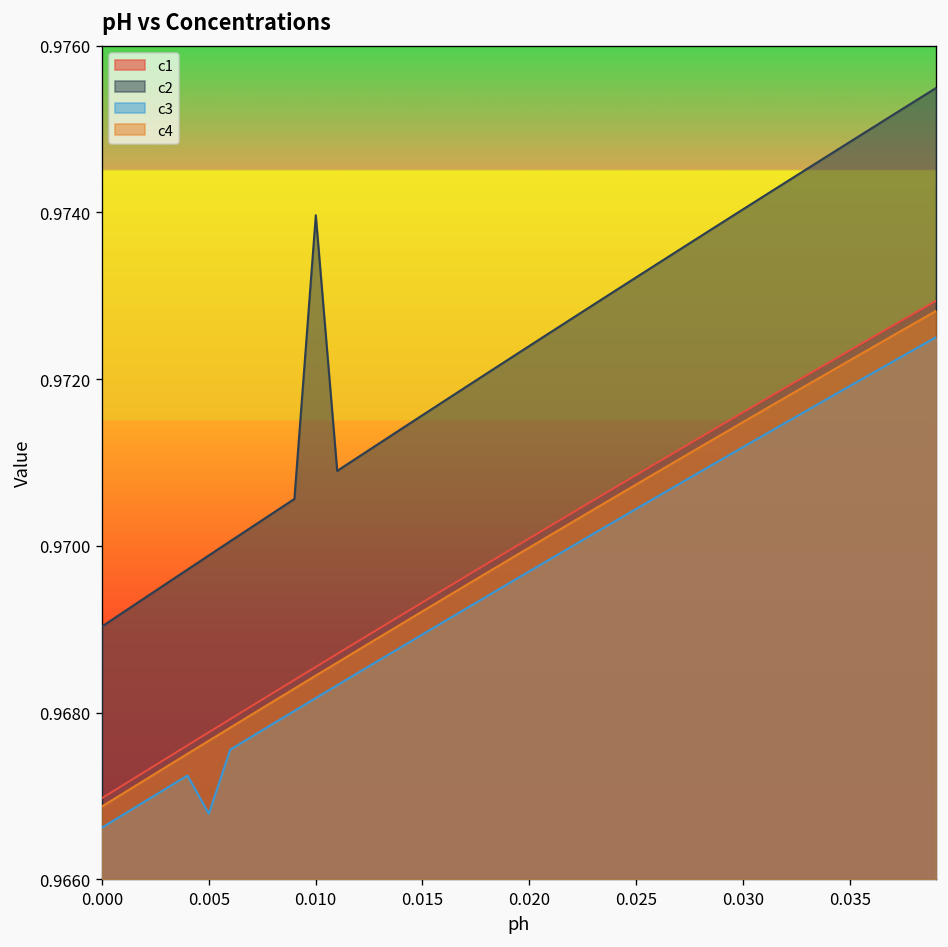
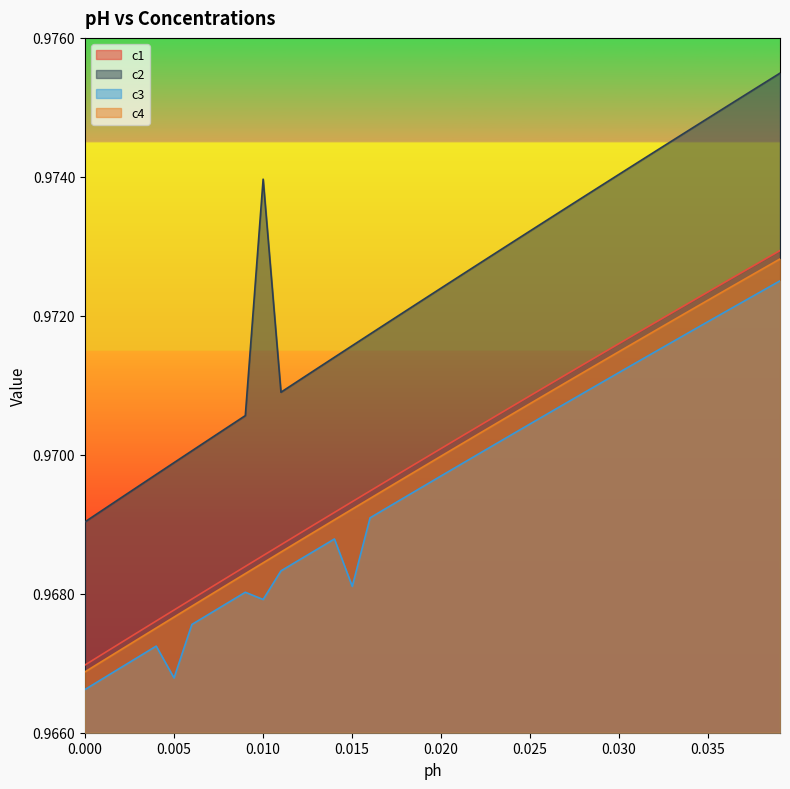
c3, 0.010: 0.9682 -> 0.9679
c3, 0.015: 0.9689 -> 0.9681
